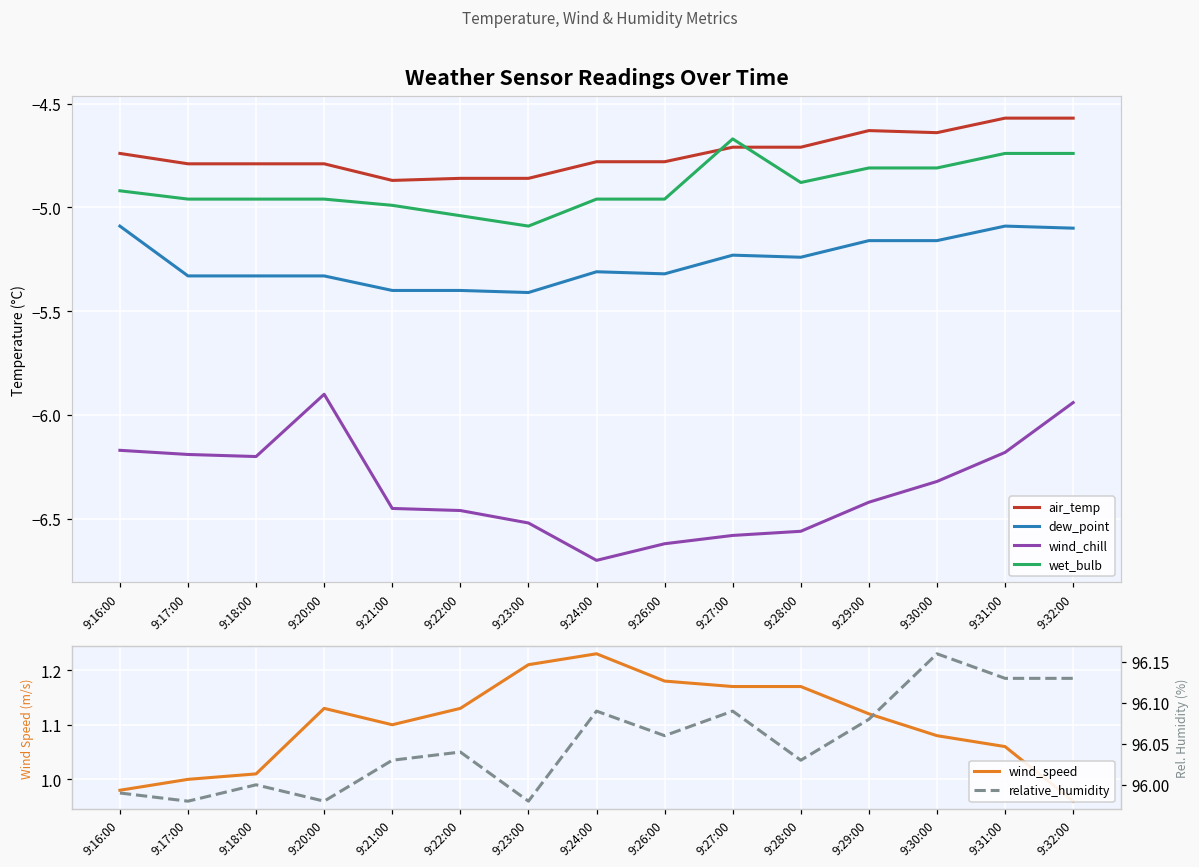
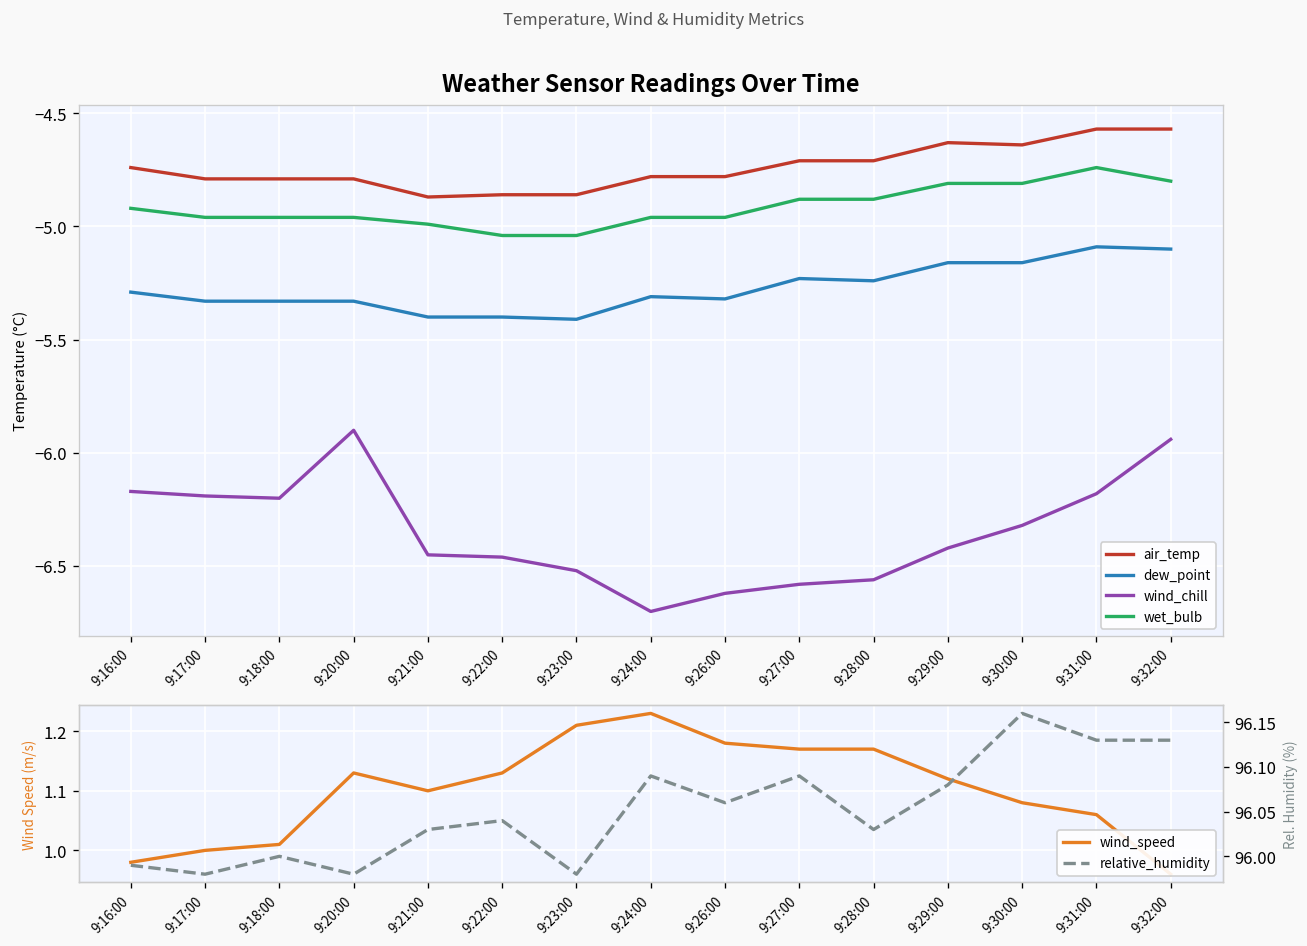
Weather Sensor Readings Over Time, dew_point, 9:16:00: -5.09 -> -5.29
Weather Sensor Readings Over Time, wet_bulb, 9:23:00: -5.09 -> -5.04
Weather Sensor Readings Over Time, wet_bulb, 9:27:00: -4.67 -> -4.88
Weather Sensor Readings Over Time, wet_bulb, 9:32:00: -4.74 -> -4.80
